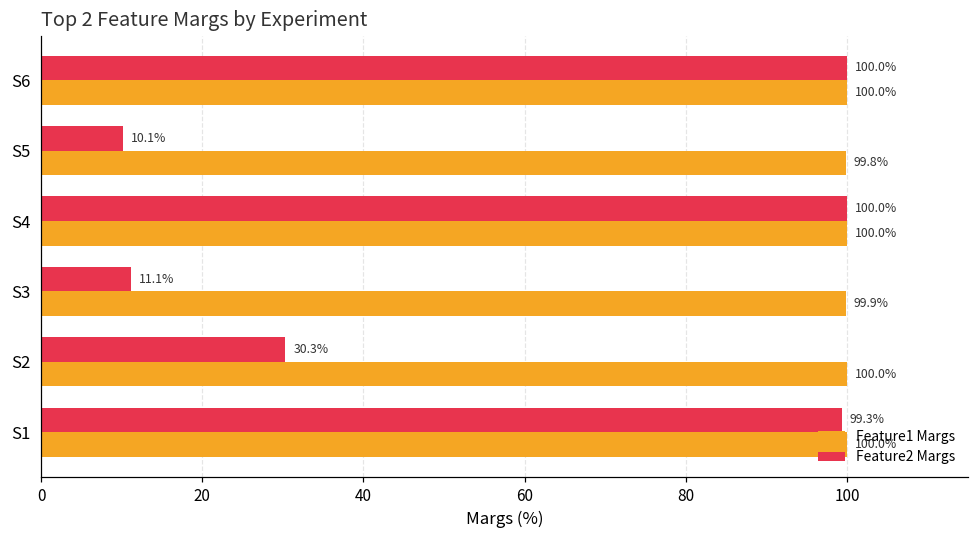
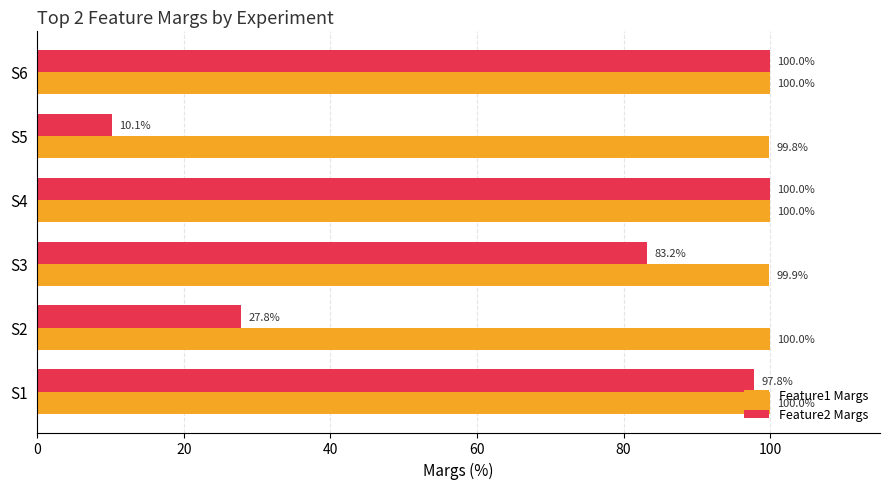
Feature2 Margs, S3: 11.1% -> 83.2%
Feature2 Margs, S2: 30.3% -> 27.8%
Feature2 Margs, S1: 99.3% -> 97.8%
